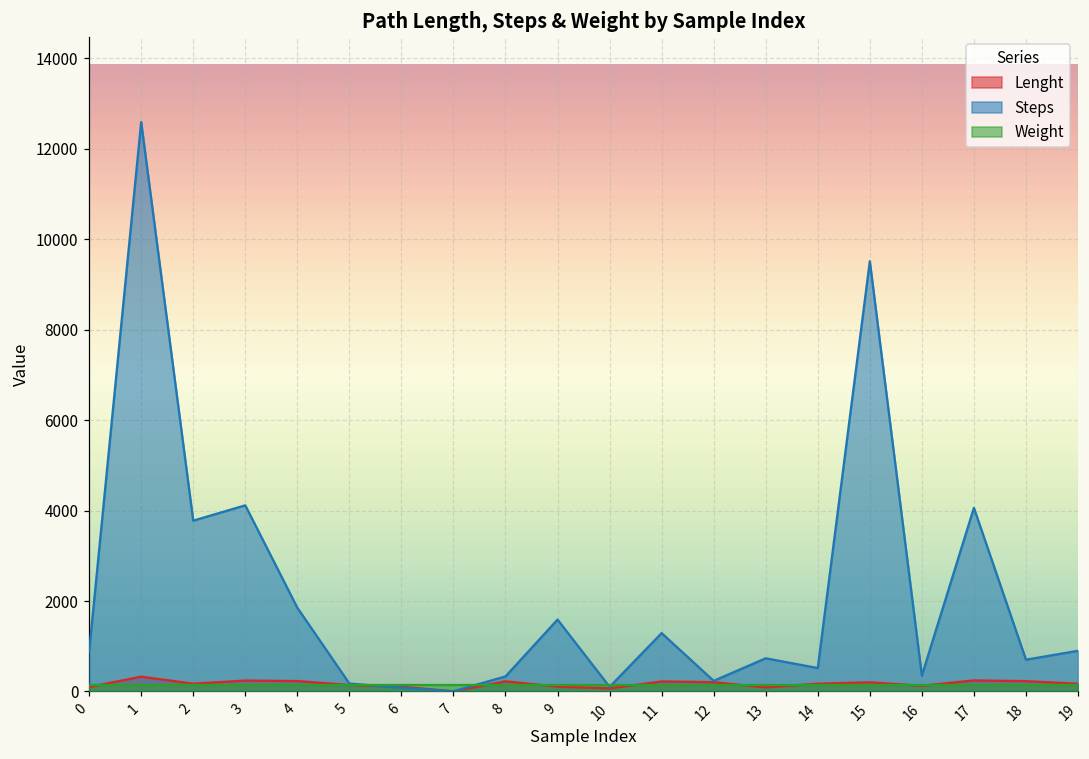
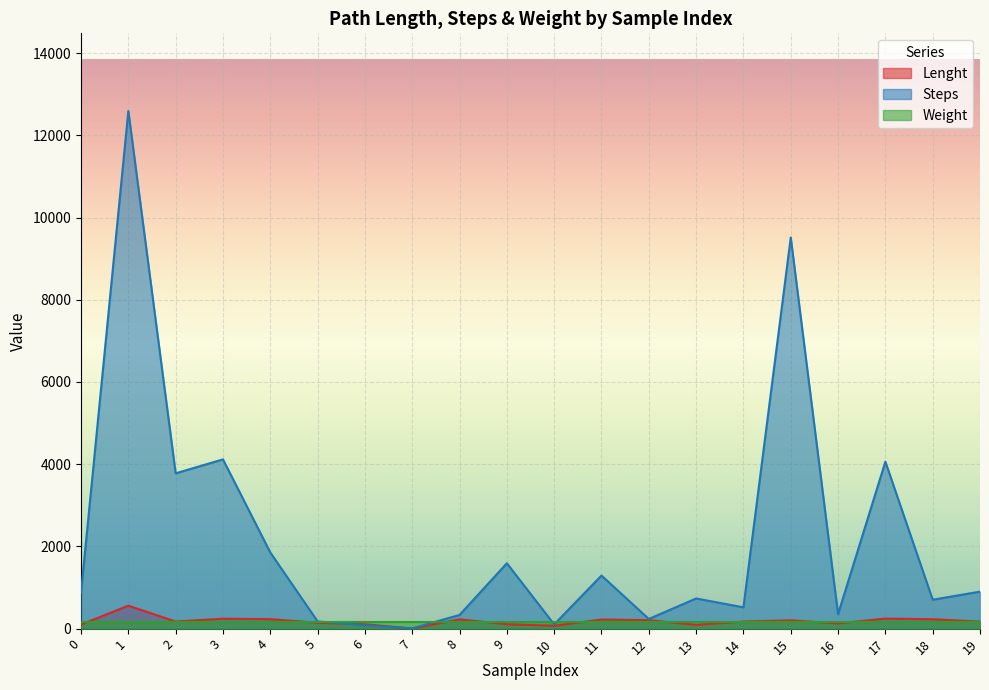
Lenght, 1: 300 -> 600
